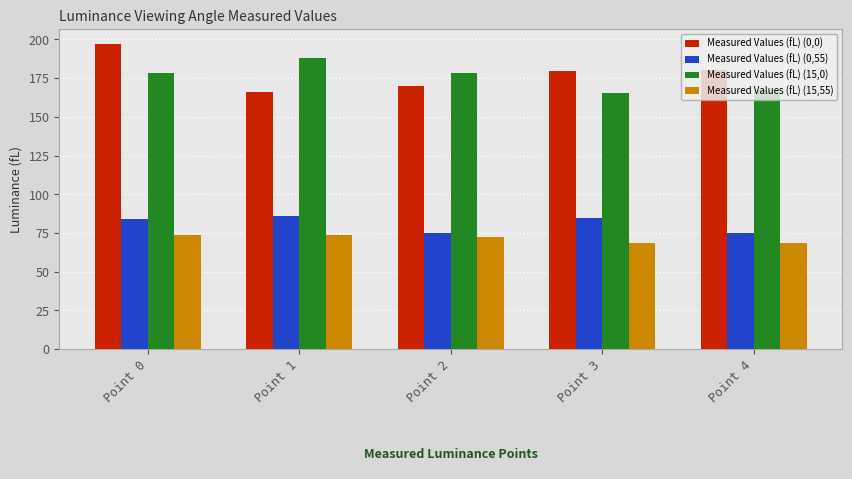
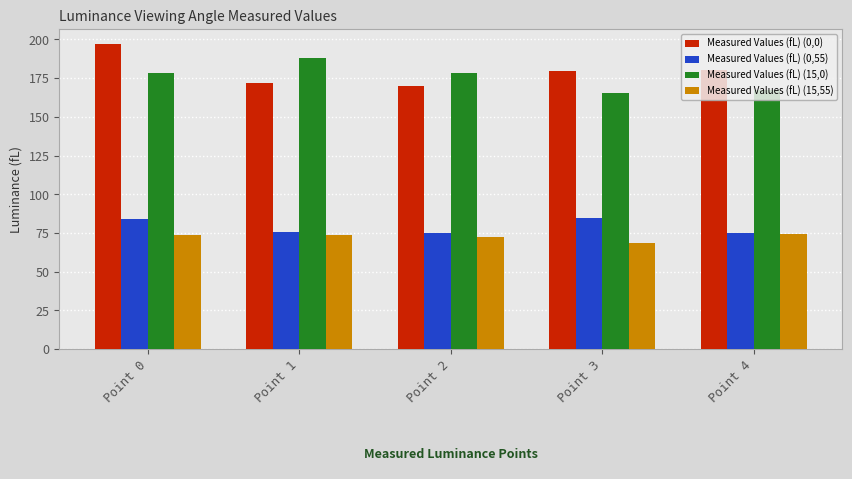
Measured Values (fL) (0,0), Point 1: 166 -> 172
Measured Values (fL) (0,55), Point 1: 86 -> 76
Measured Values (fL) (15,55), Point 4: 69 -> 74
